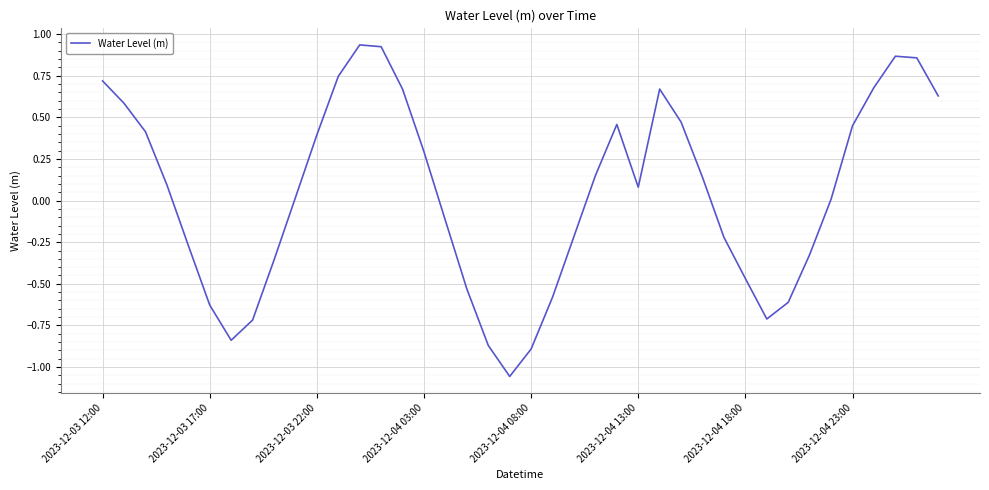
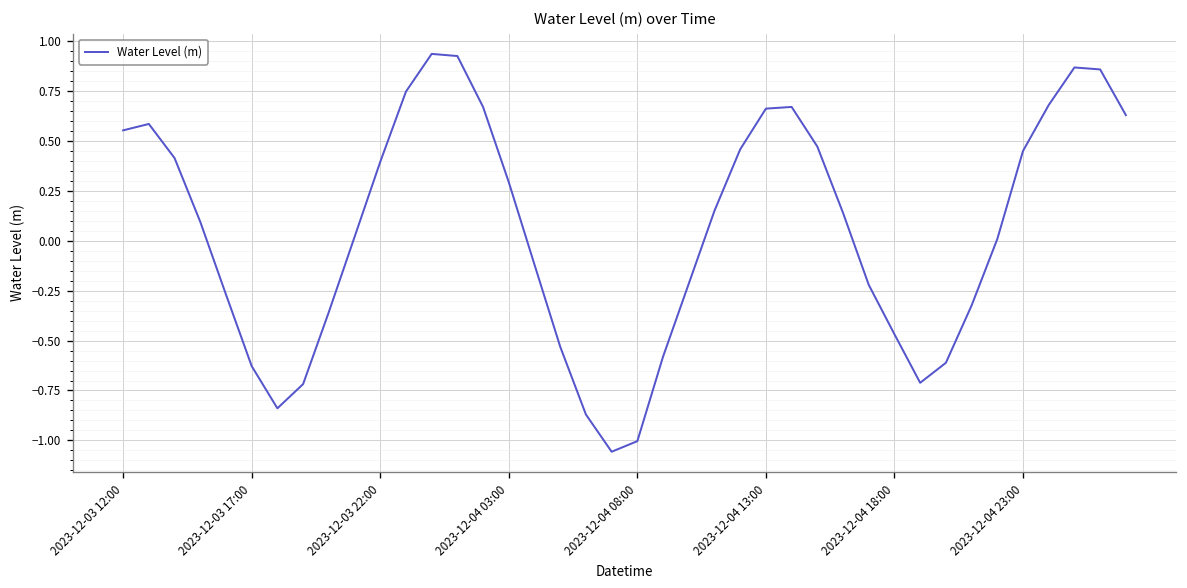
2023-12-03 12:00: 0.72 -> 0.55
2023-12-04 08:00: -0.89 -> -1.00
2023-12-04 13:00: 0.08 -> 0.66
